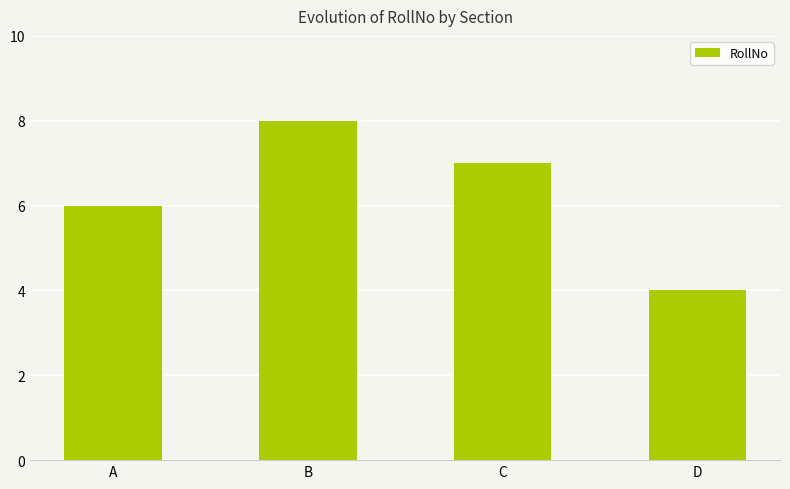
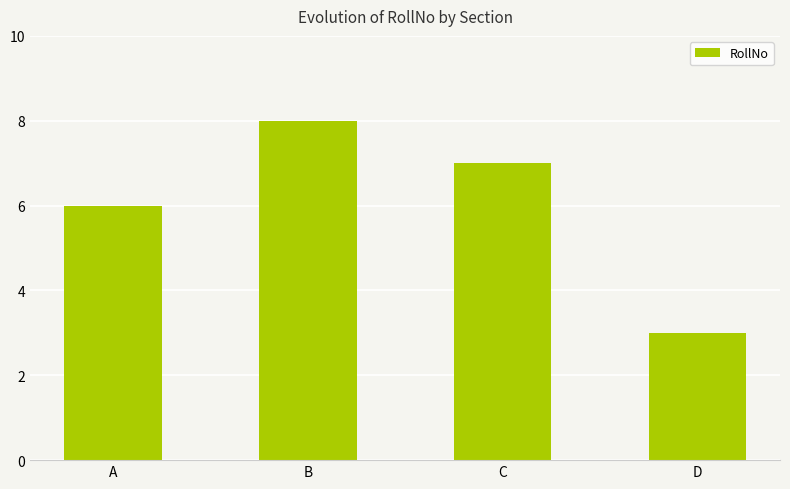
D: 4 -> 3
